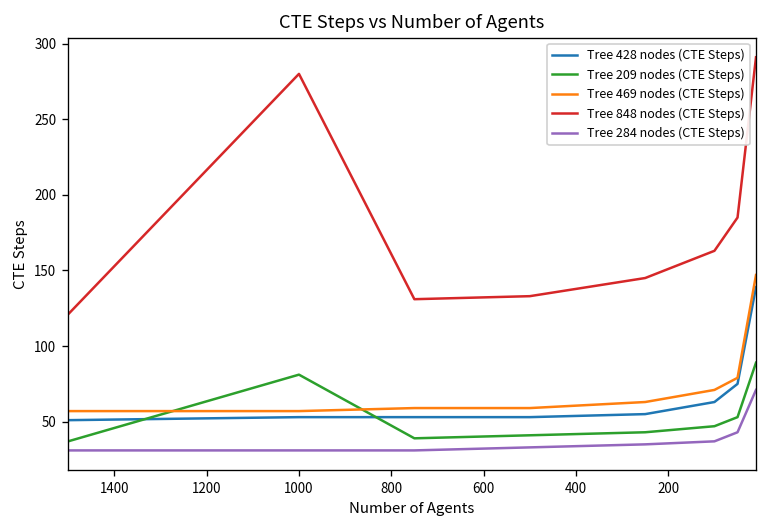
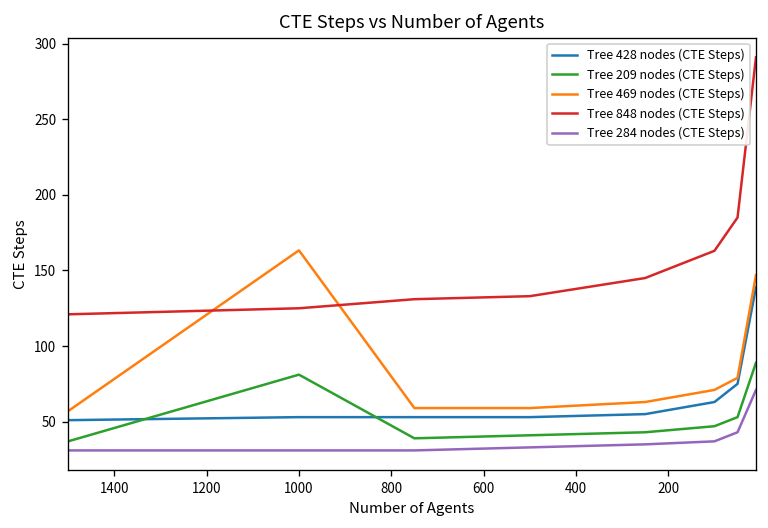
Tree 469 nodes (CTE Steps), 1000: 57 -> 163
Tree 848 nodes (CTE Steps), 1000: 280 -> 125
